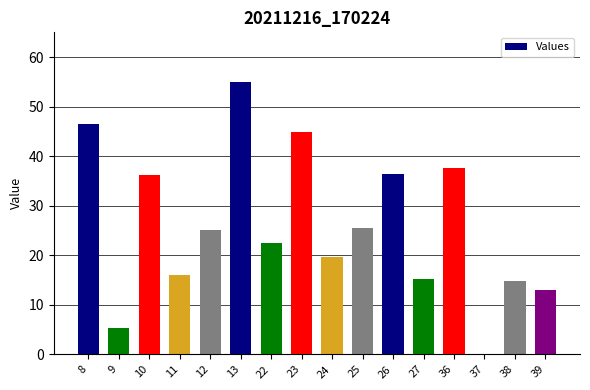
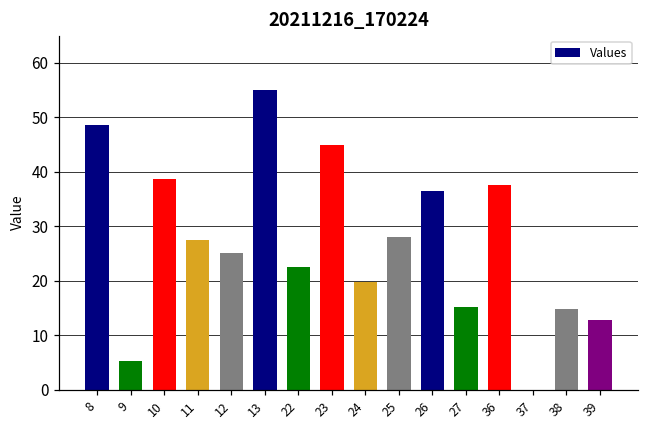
8: 47 -> 49
10: 36 -> 39
11: 16 -> 27
25: 25 -> 28
